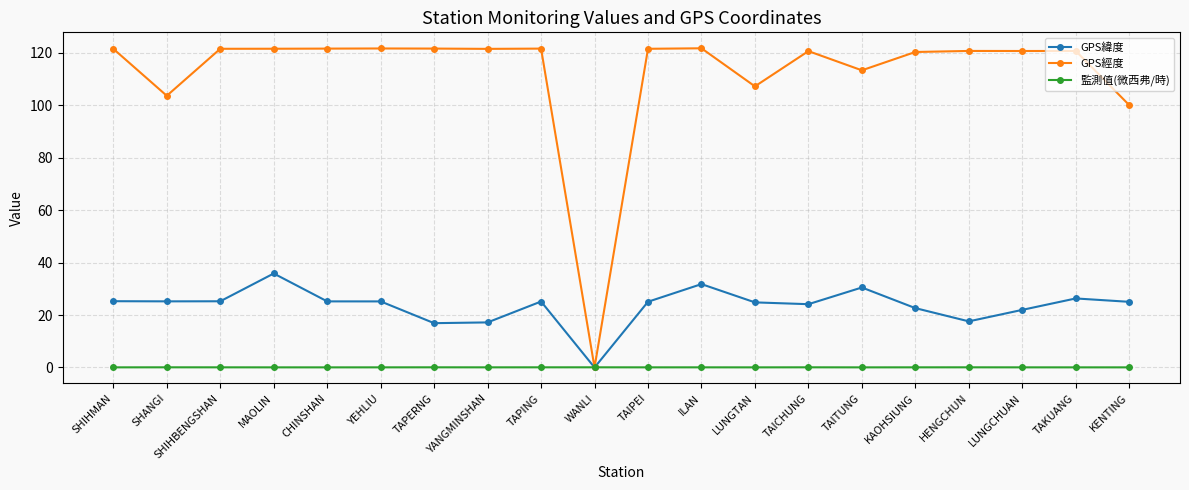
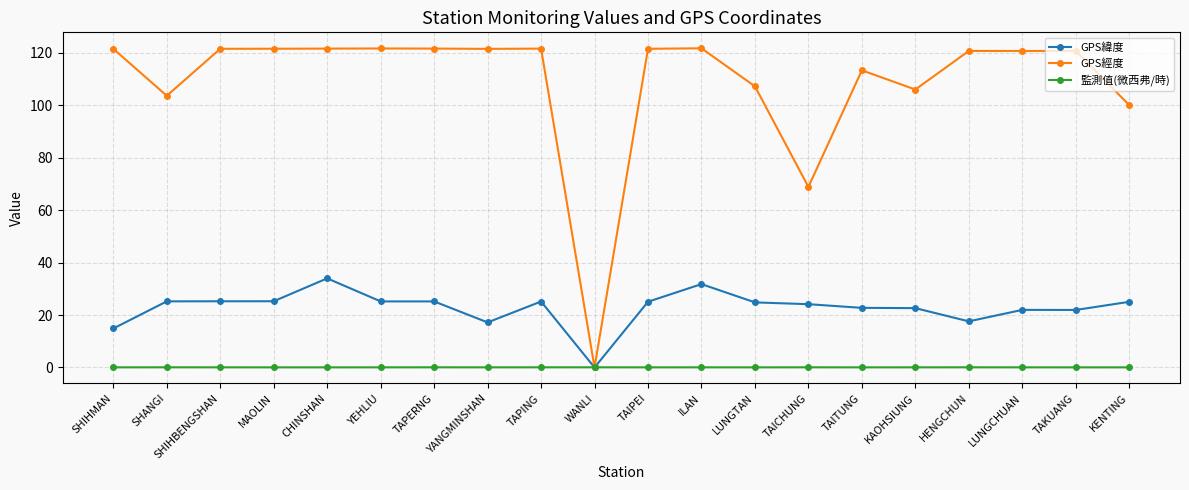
GPS緯度, SHIHMAN: 25 -> 15
GPS緯度, MAOLIN: 36 -> 25
GPS緯度, CHINSHAN: 25 -> 34
GPS緯度, TAPERNG: 17 -> 25
GPS經度, TAICHUNG: 121 -> 69
GPS緯度, TAITUNG: 31 -> 23
GPS經度, KAOHSIUNG: 120 -> 106
GPS緯度, TAKUANG: 26 -> 22
